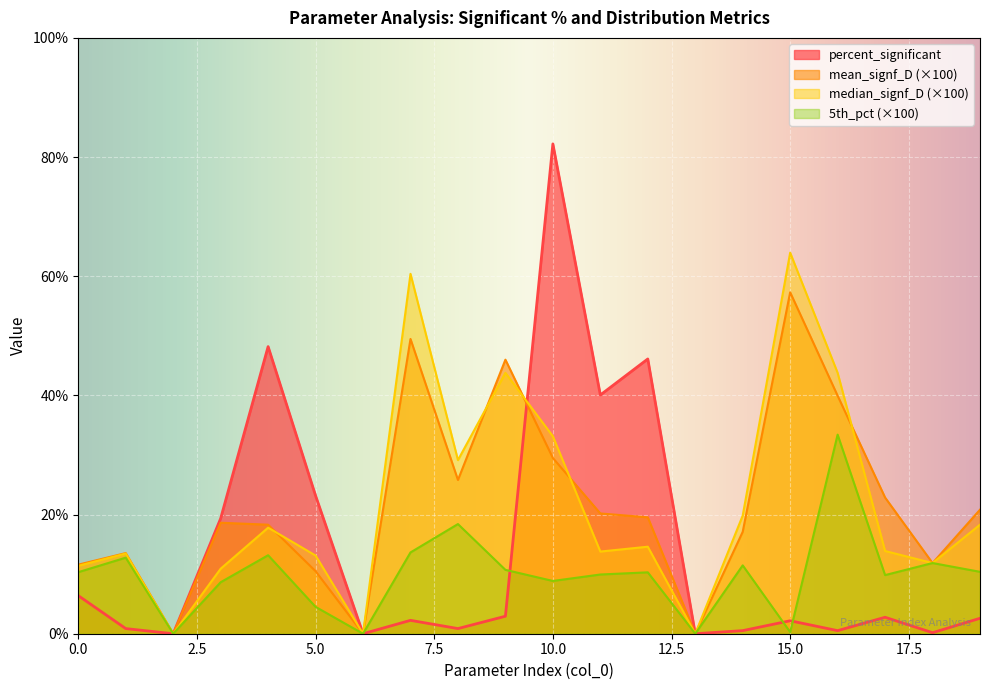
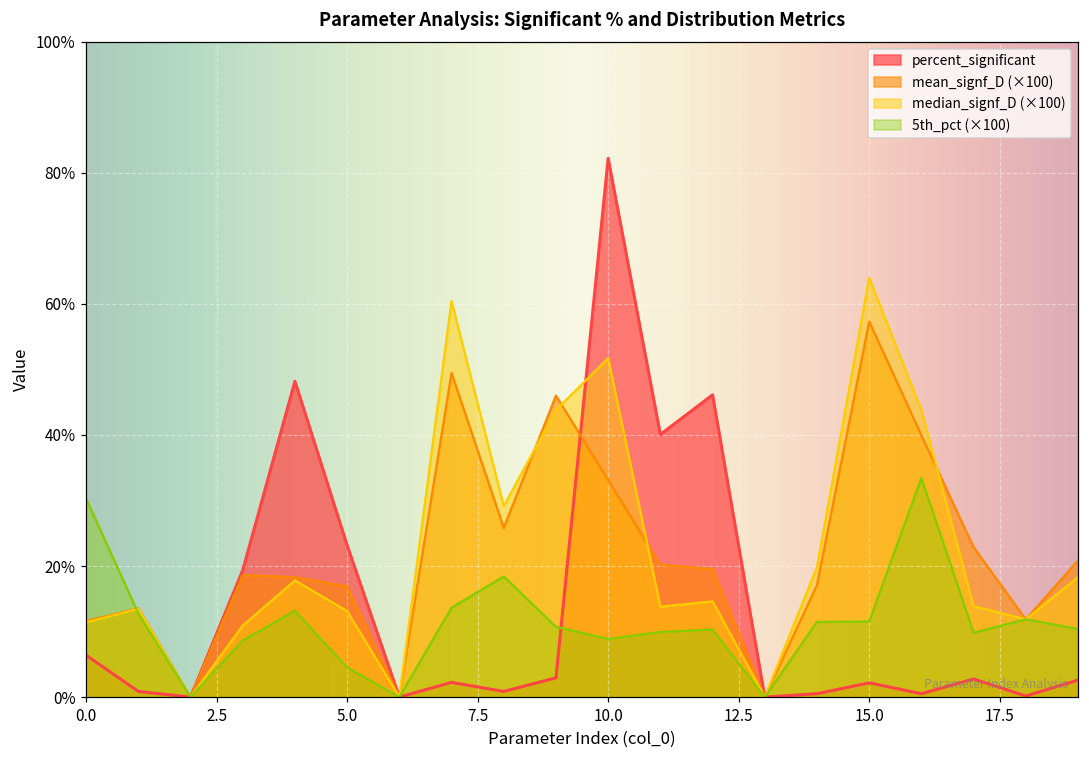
5th_pct (×100), 0.0: 10% -> 30%
mean_signf_D (×100), 5.0: 10% -> 17%
mean_signf_D (×100), 10.0: 29% -> 33%
median_signf_D (×100), 10.0: 33% -> 52%
5th_pct (×100), 15.0: 0% -> 12%
